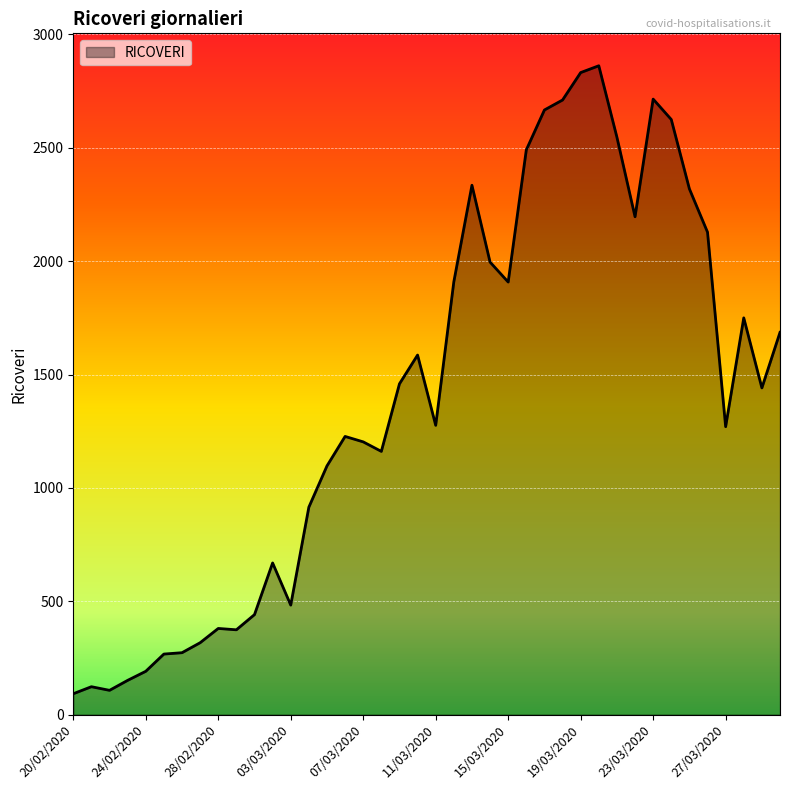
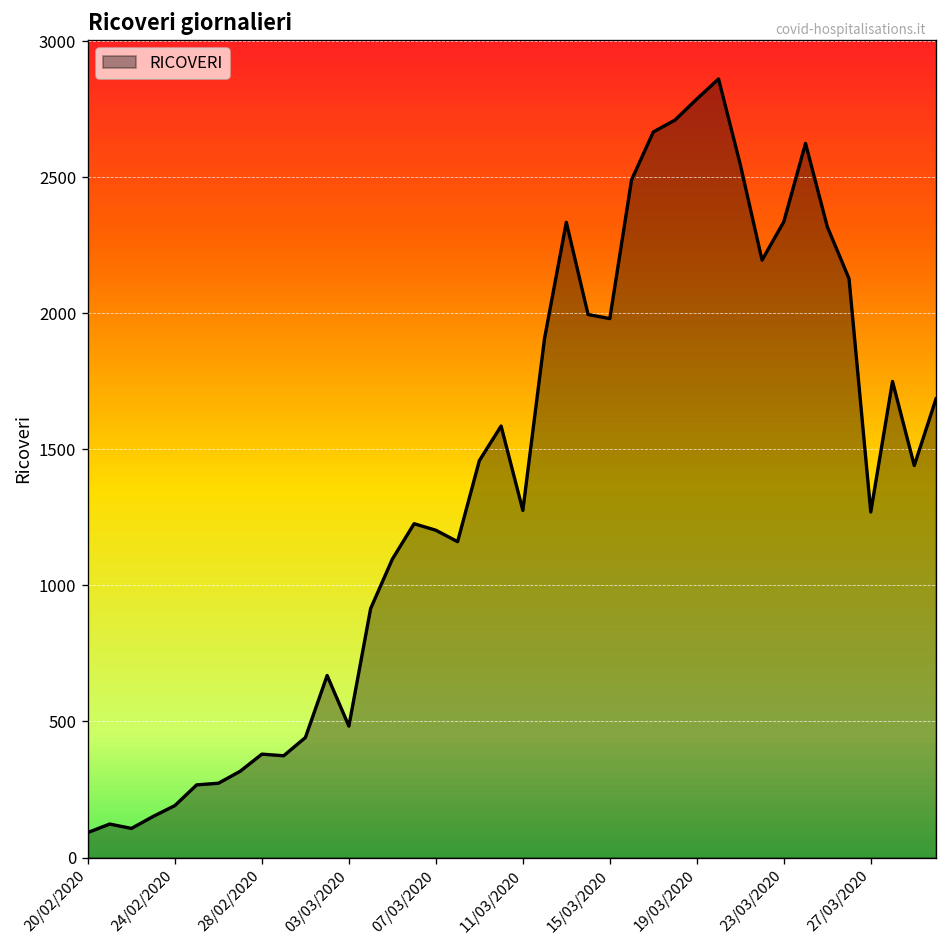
15/03/2020: 1910 -> 1980
19/03/2020: 2830 -> 2790
23/03/2020: 2720 -> 2340
